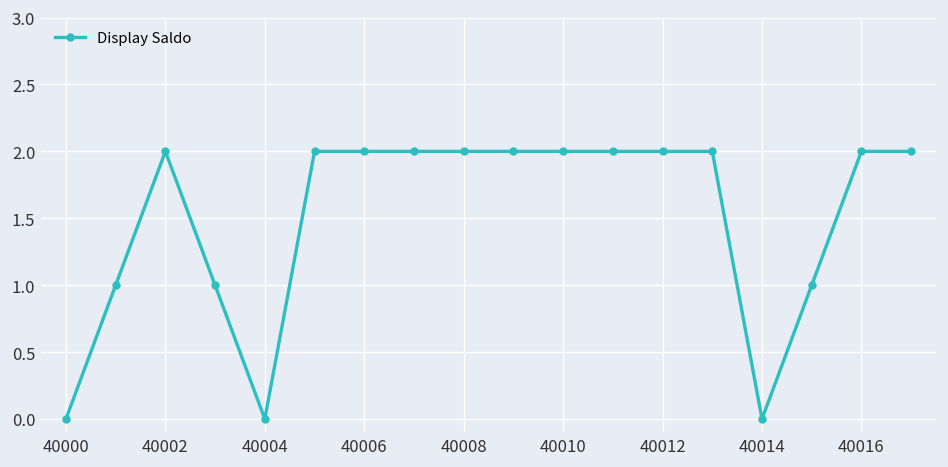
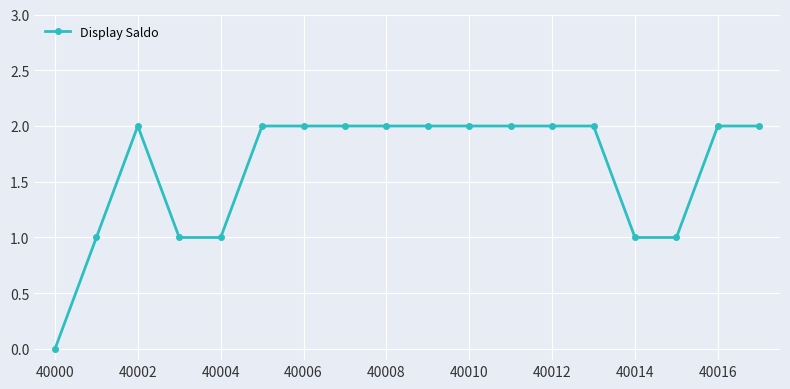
40004: 0 -> 1
40014: 0 -> 1
